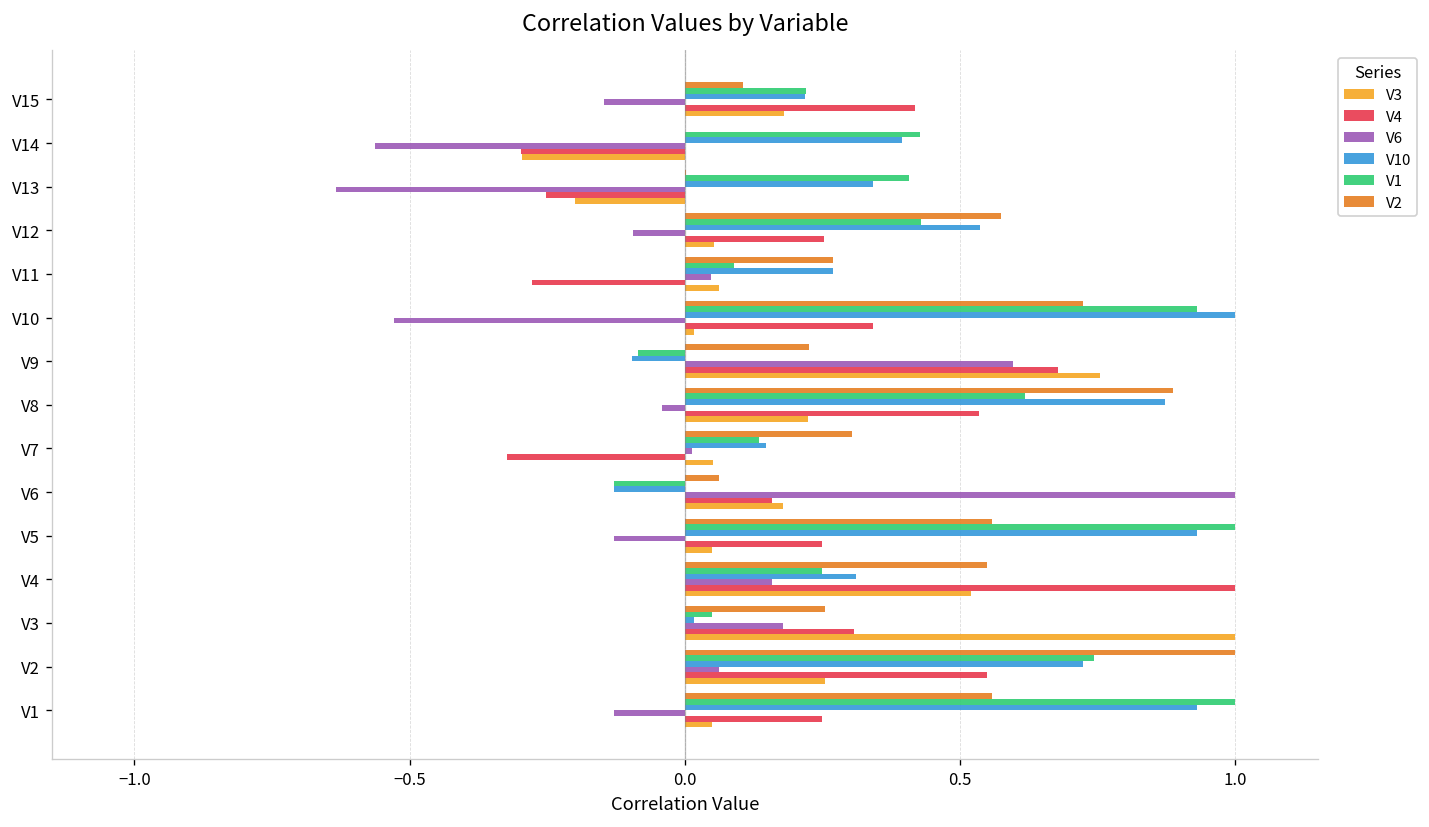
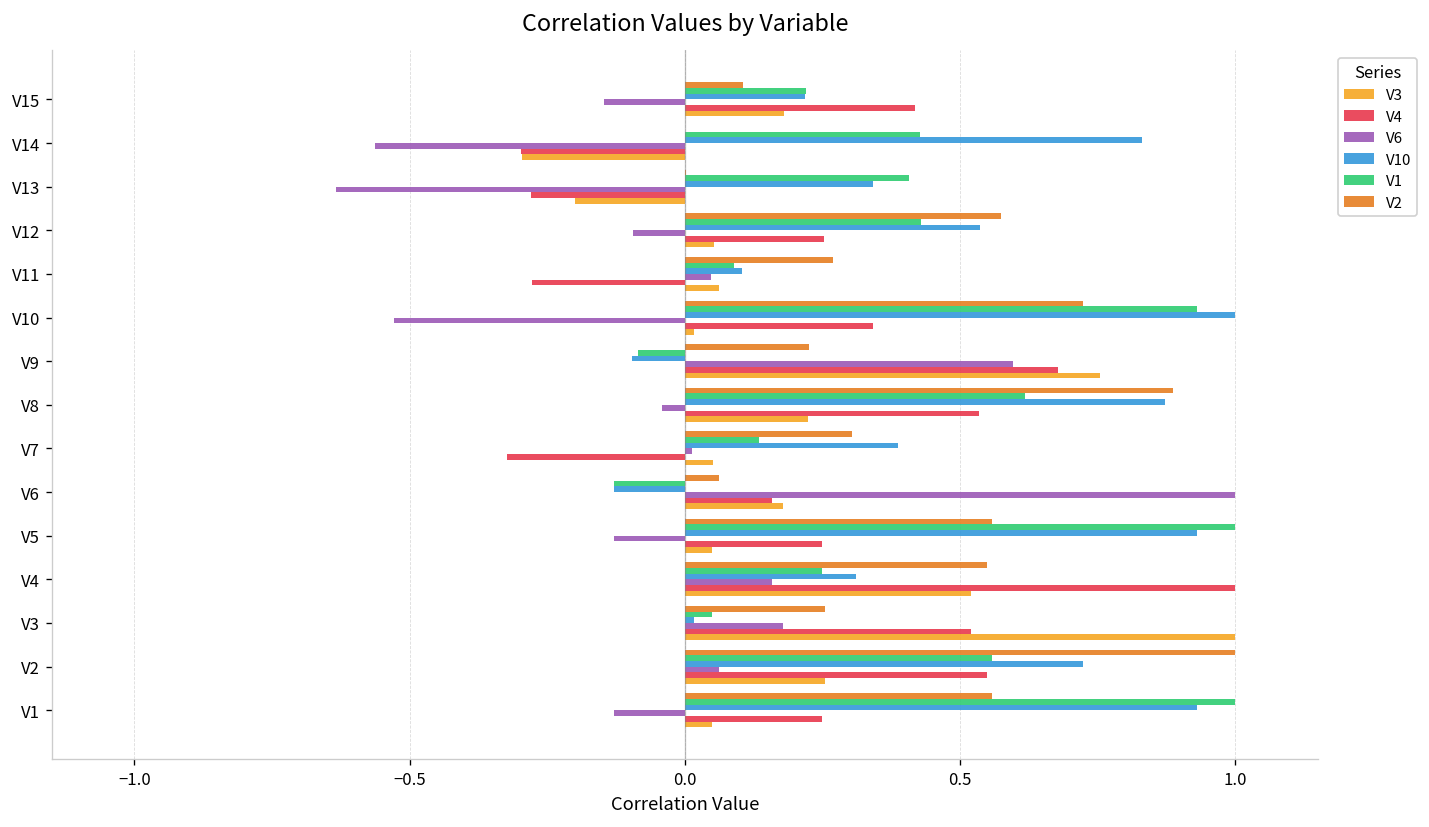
V10, V14: 0.39 -> 0.83
V4, V13: -0.25 -> -0.28
V10, V11: 0.27 -> 0.10
V10, V7: 0.15 -> 0.39
V4, V3: 0.31 -> 0.52
V1, V2: 0.74 -> 0.56
